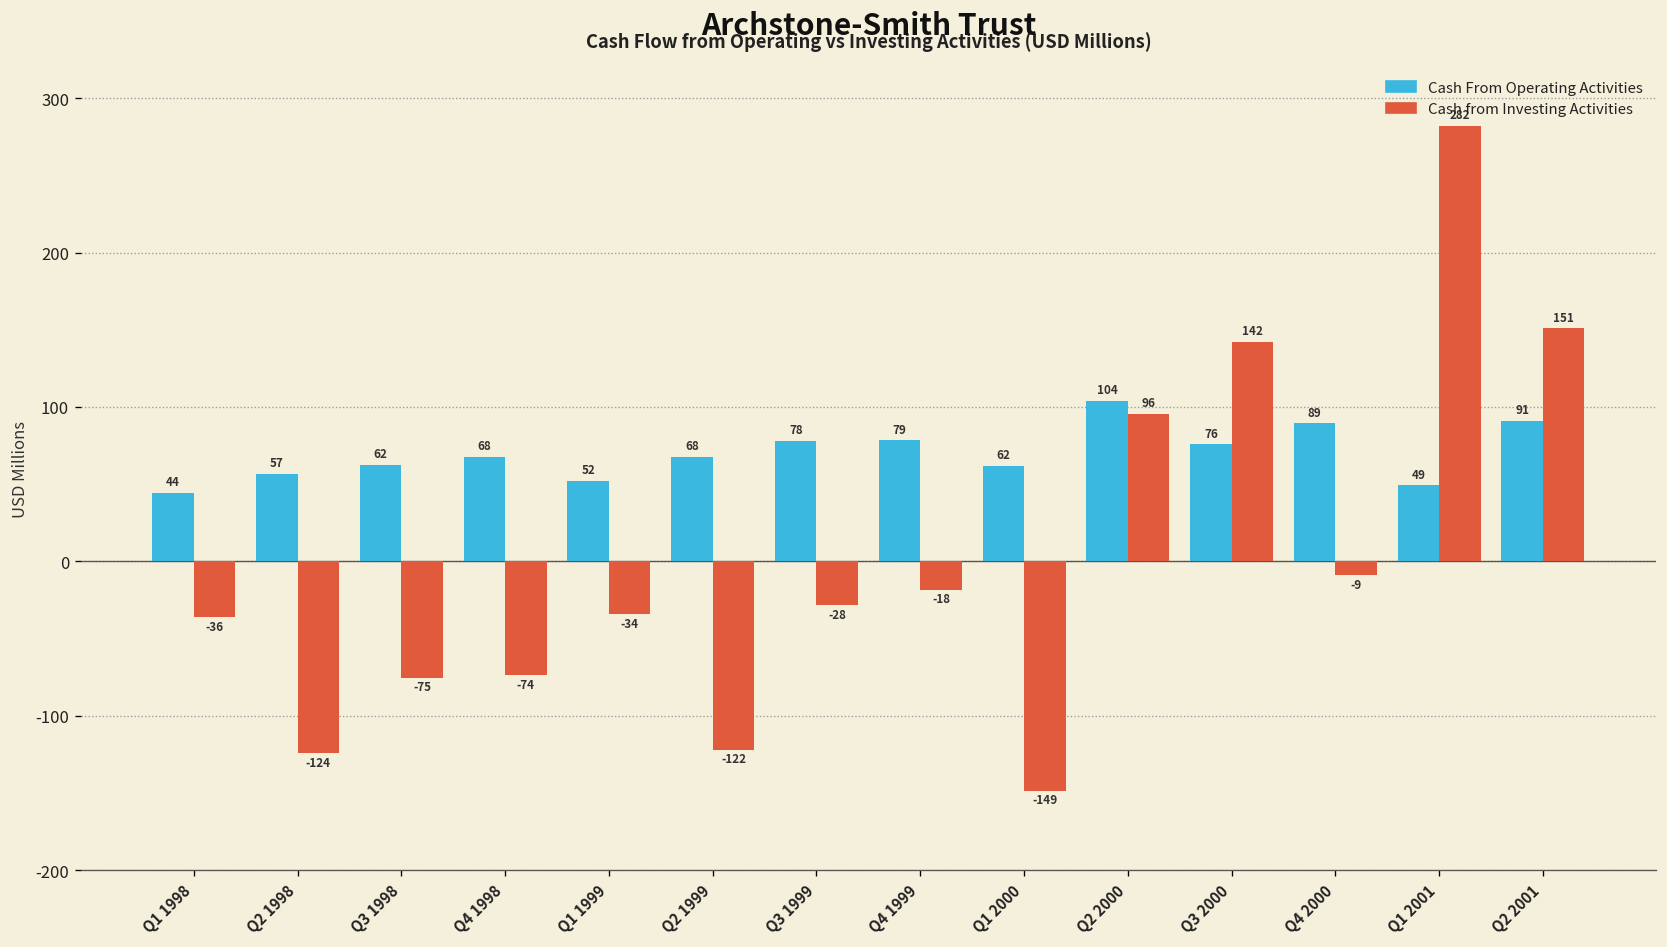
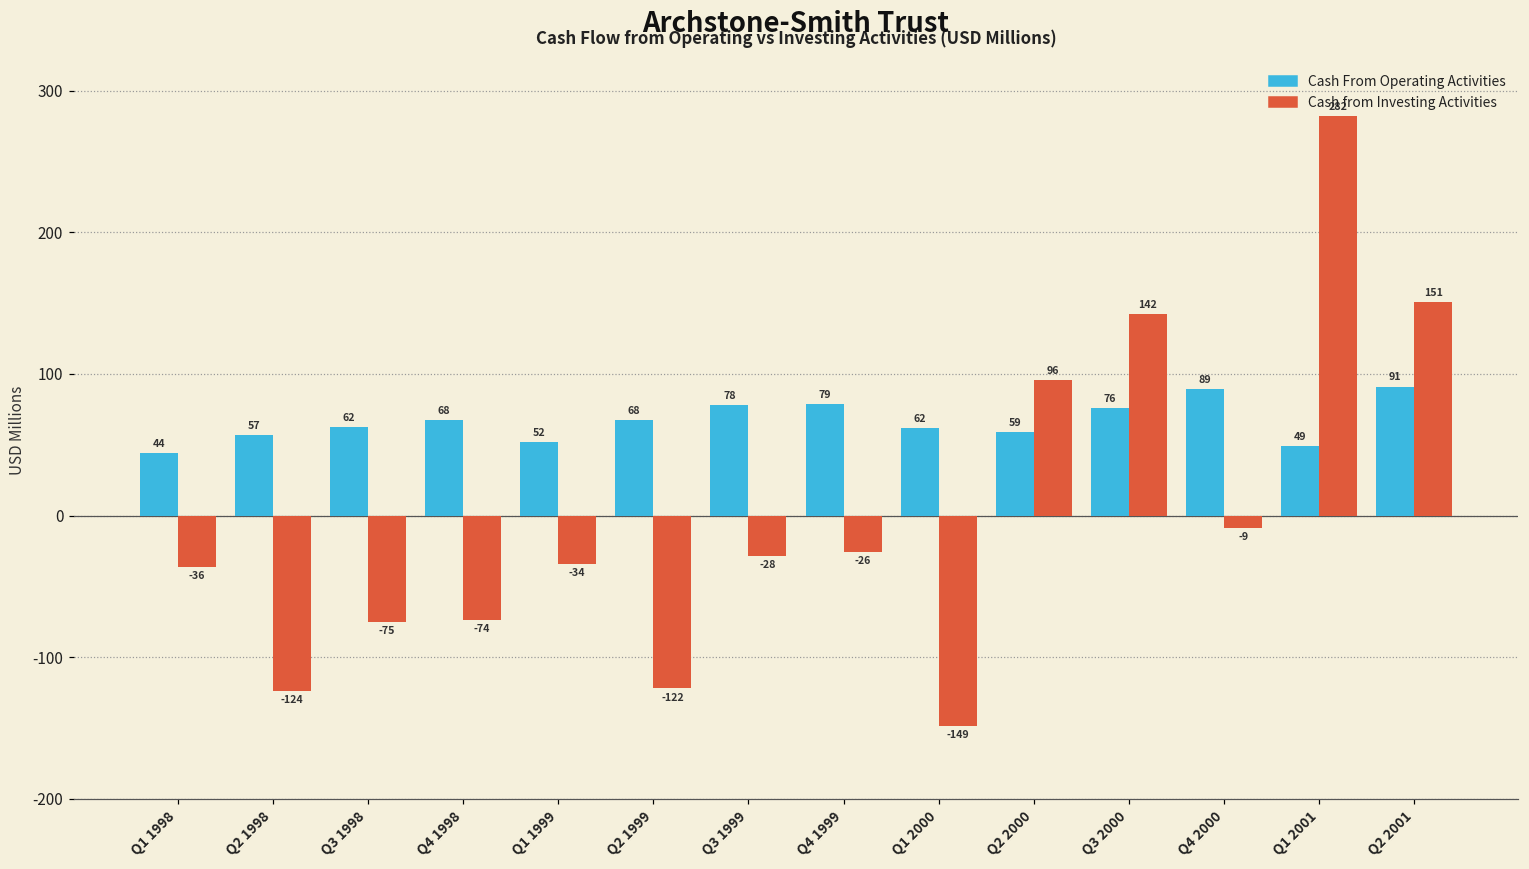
Cash from Investing Activities, Q4 1999: -18 -> -26
Cash From Operating Activities, Q2 2000: 104 -> 59
